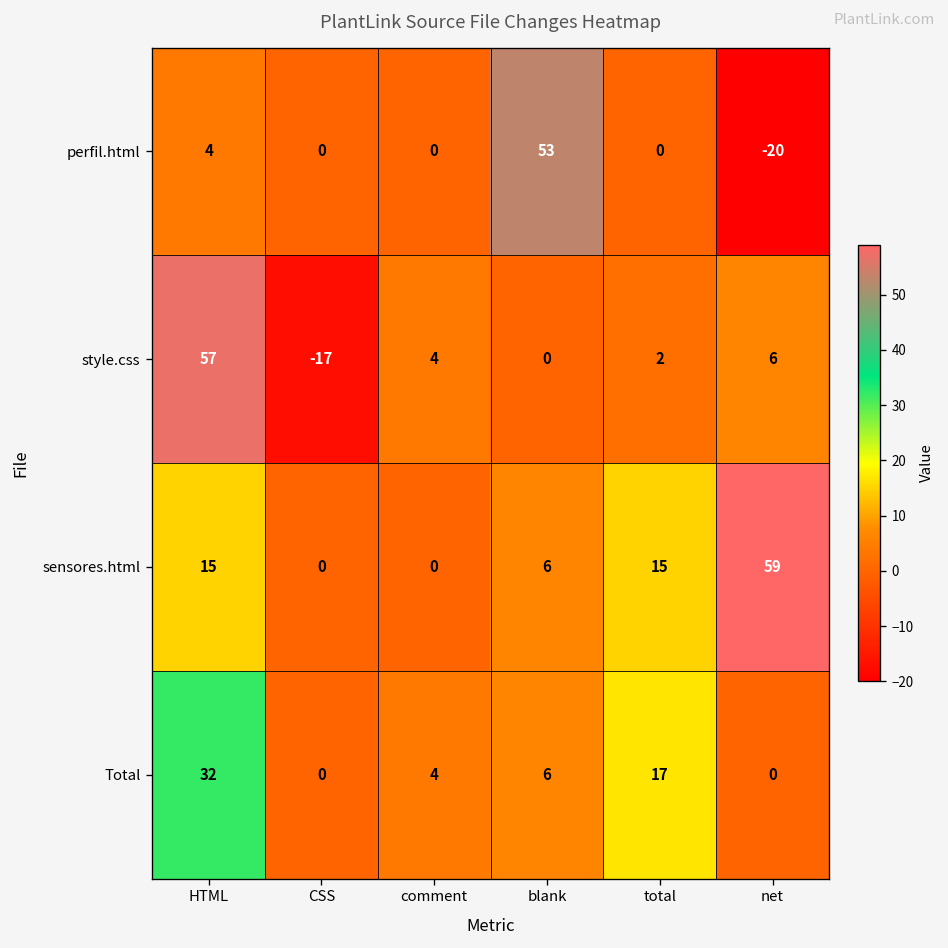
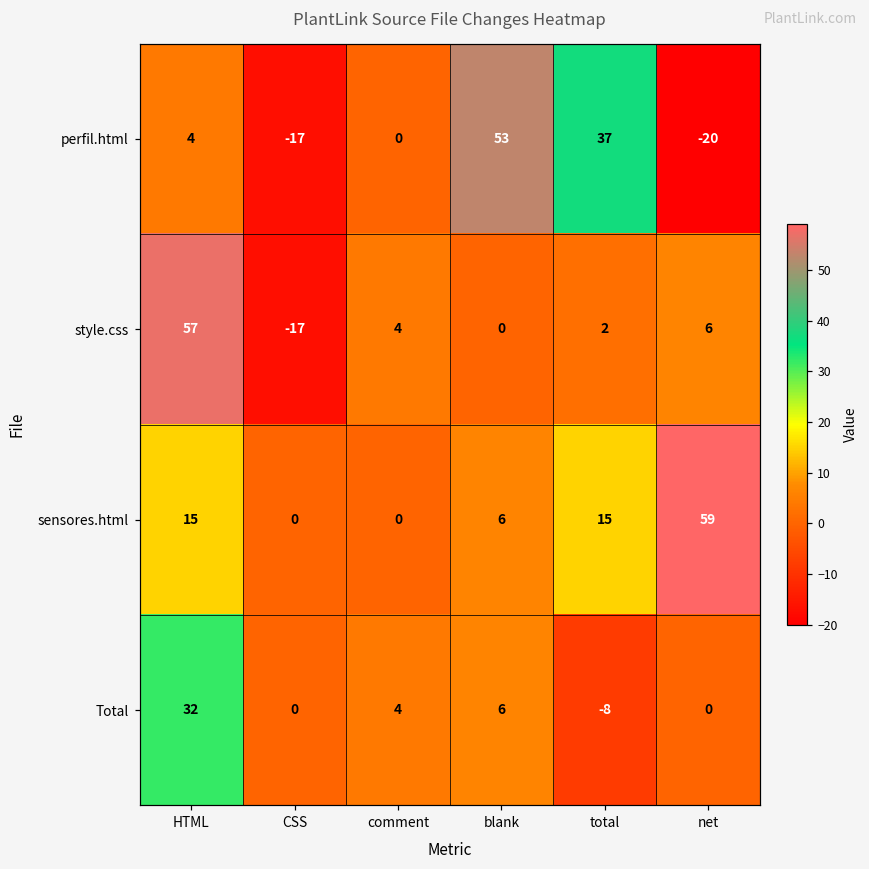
perfil.html, CSS: 0 -> -17
perfil.html, total: 0 -> 37
Total, total: 17 -> -8
